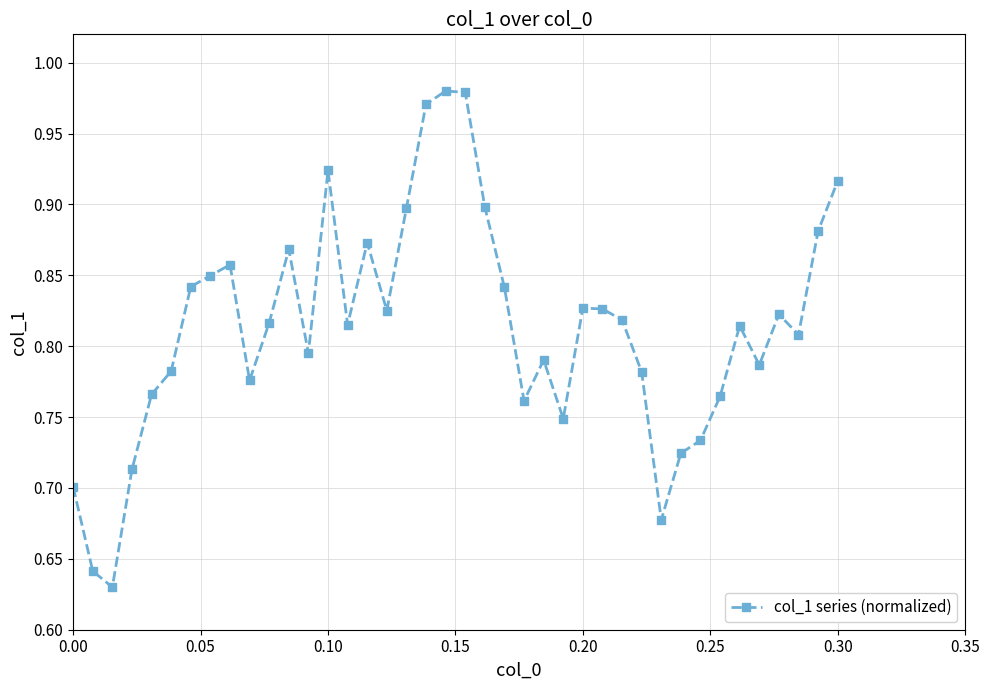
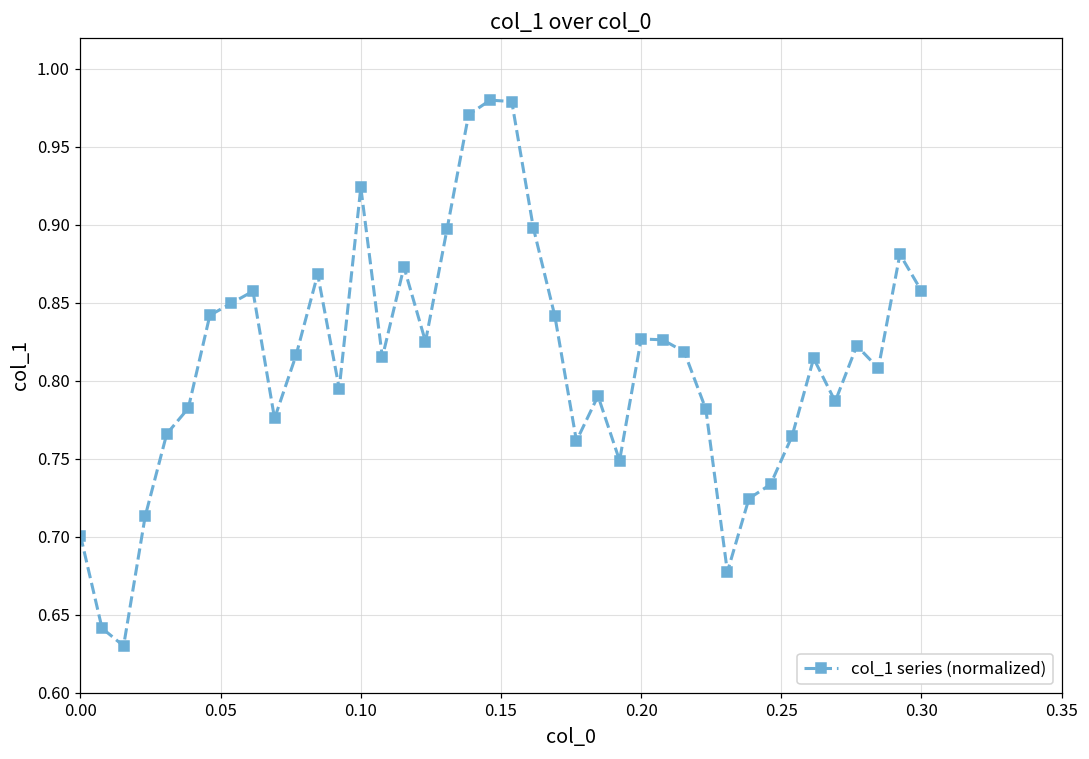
0.30: 0.917 -> 0.858
